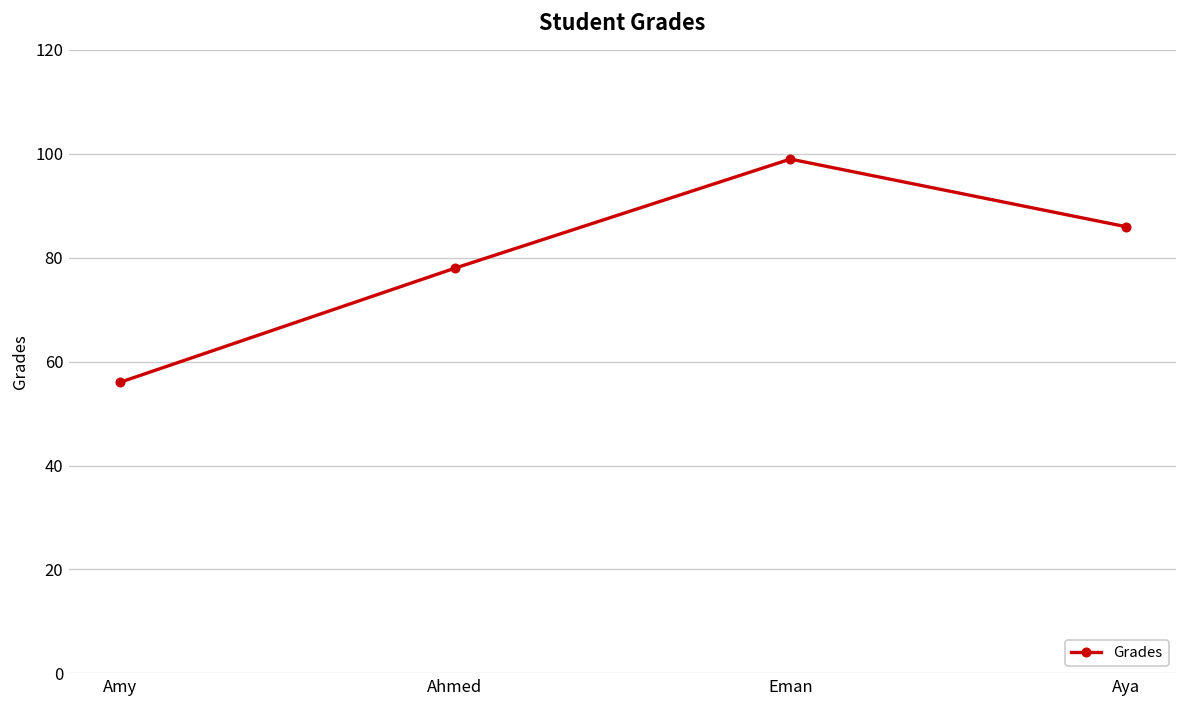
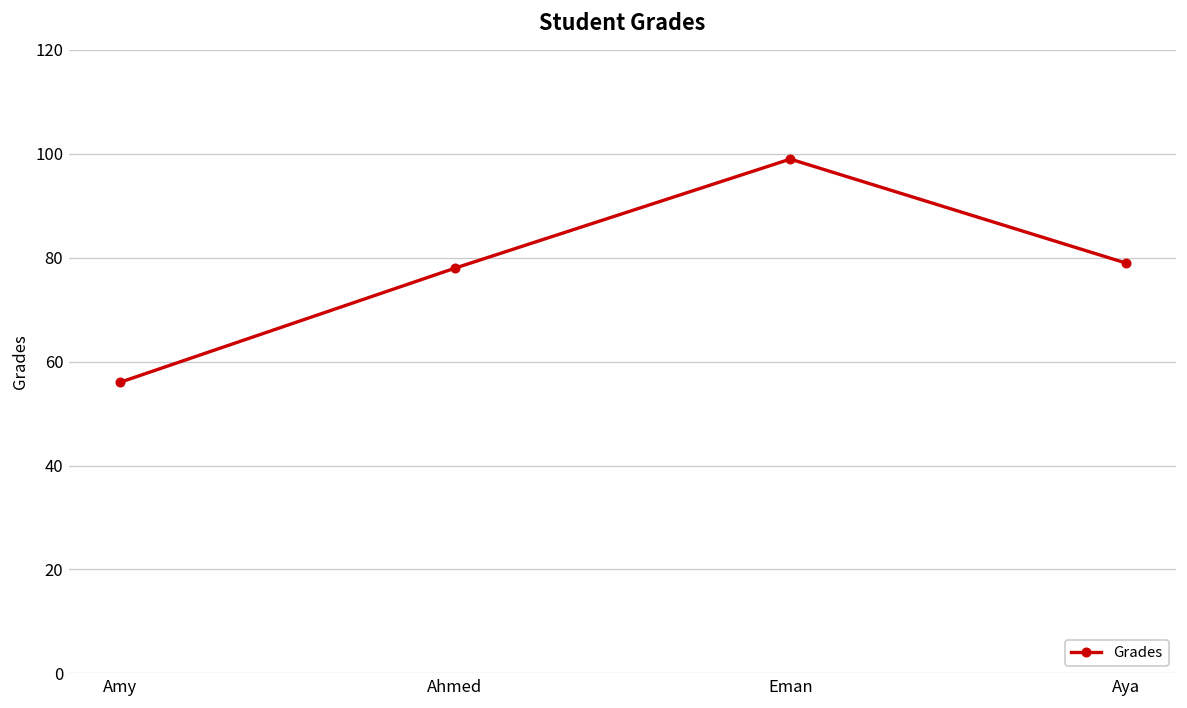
Aya: 86 -> 79
